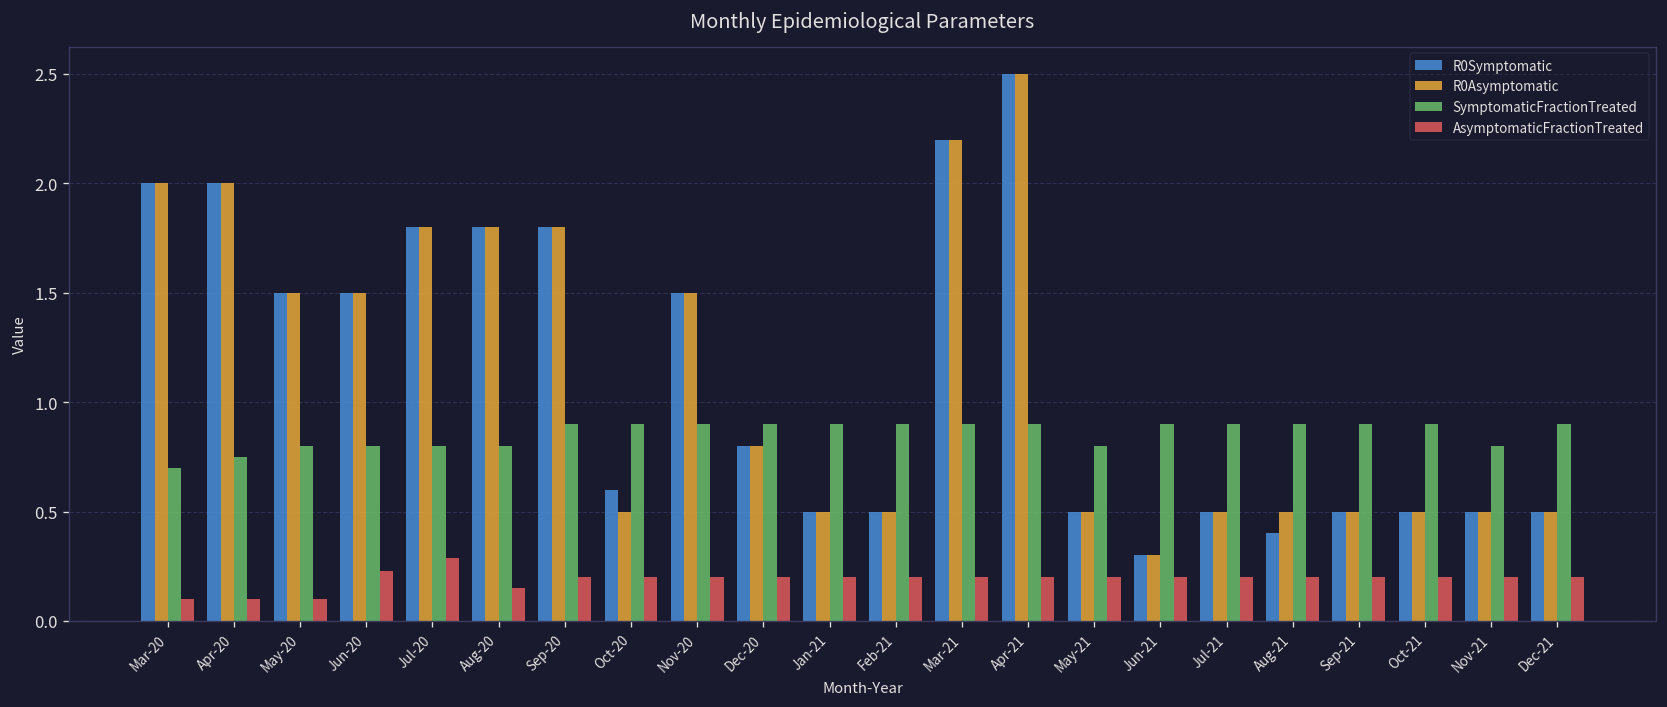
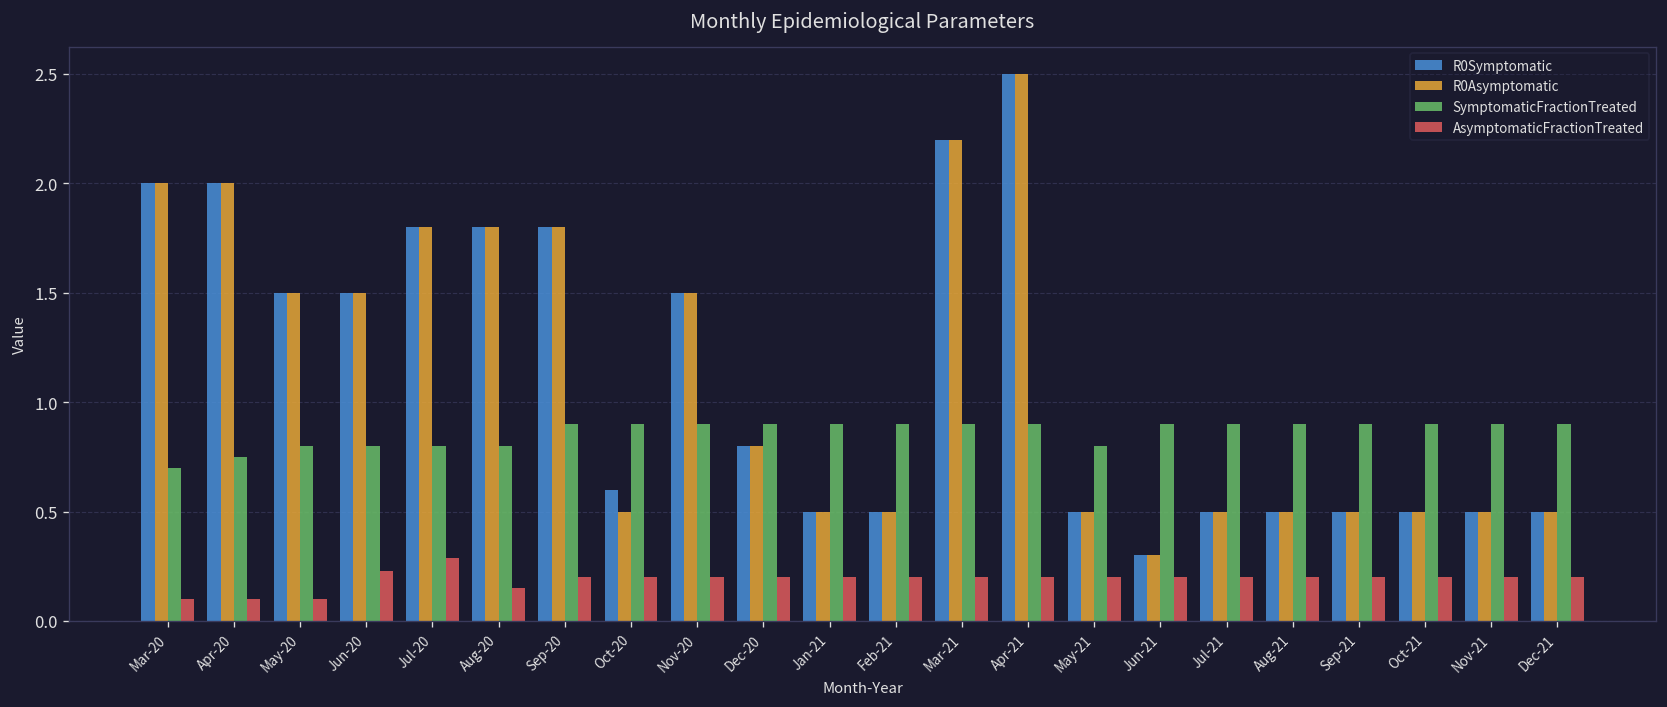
R0Symptomatic, Aug-21: 0.4 -> 0.5
SymptomaticFractionTreated, Nov-21: 0.8 -> 0.9
